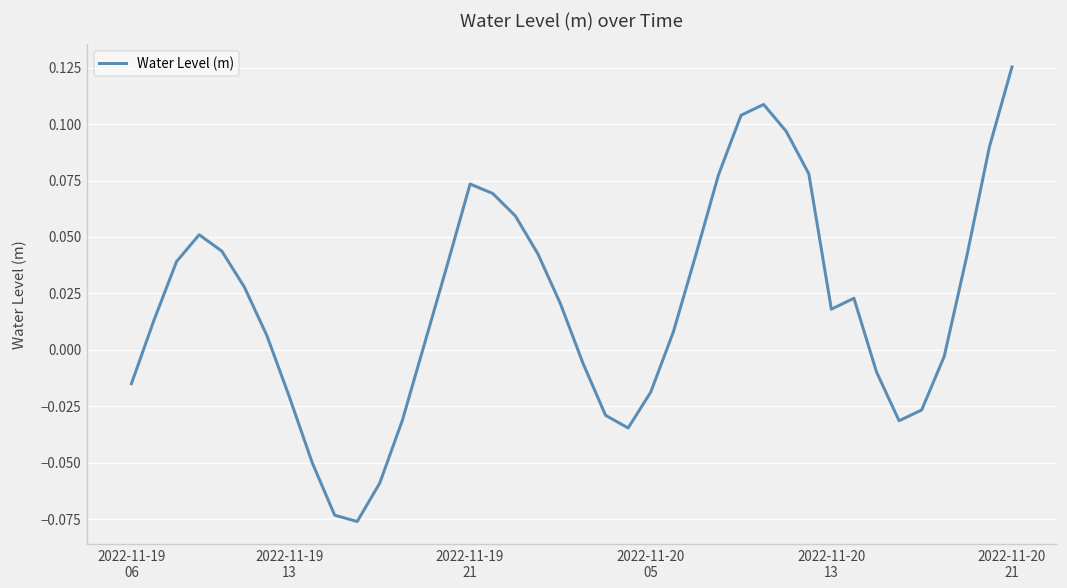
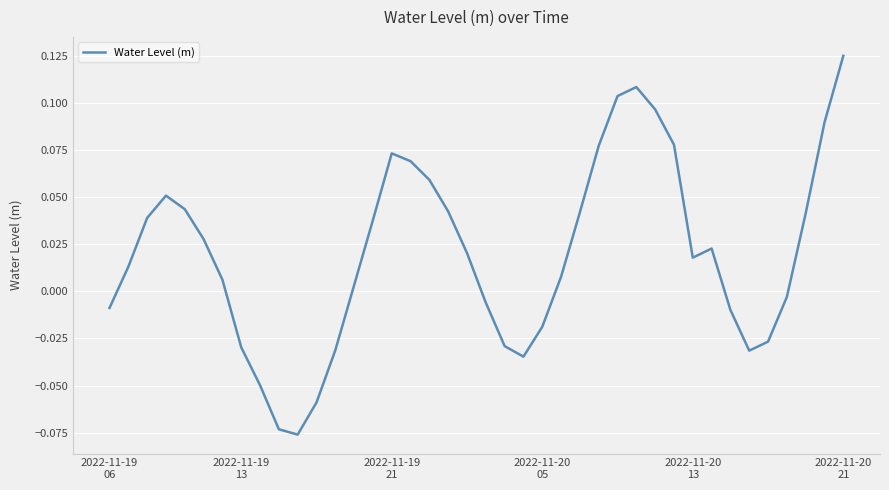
2022-11-19 06: -0.015 -> -0.009
2022-11-19 13: -0.021 -> -0.030
